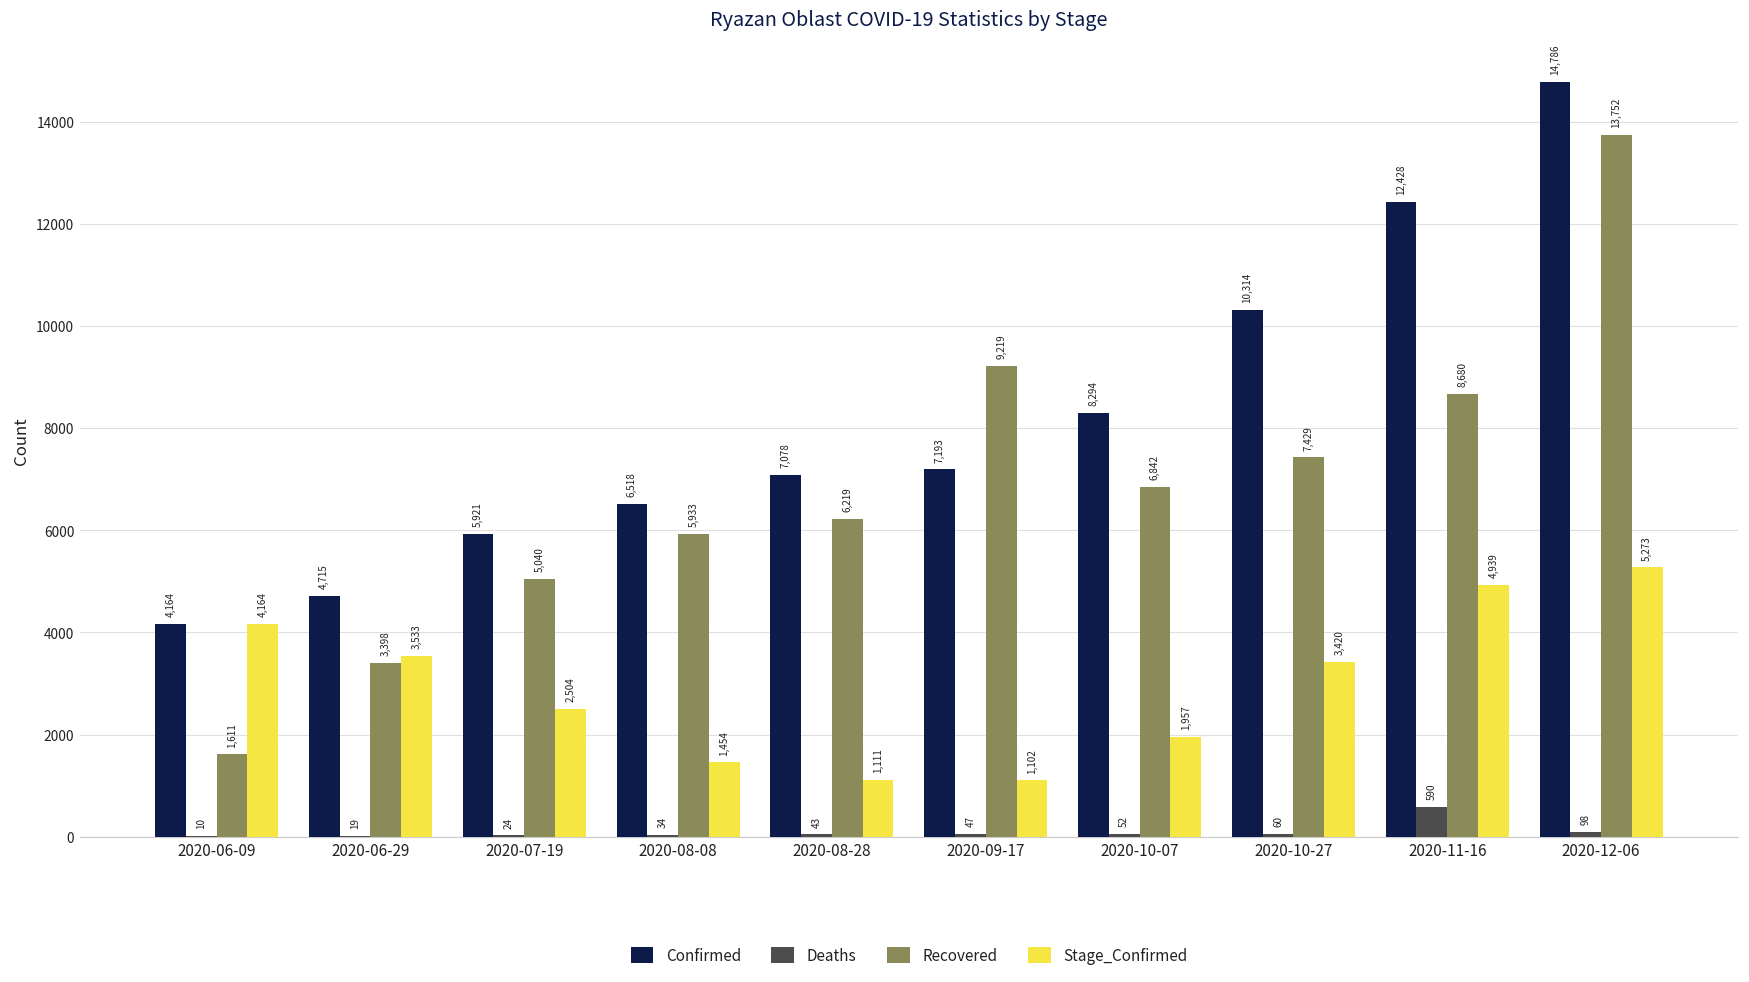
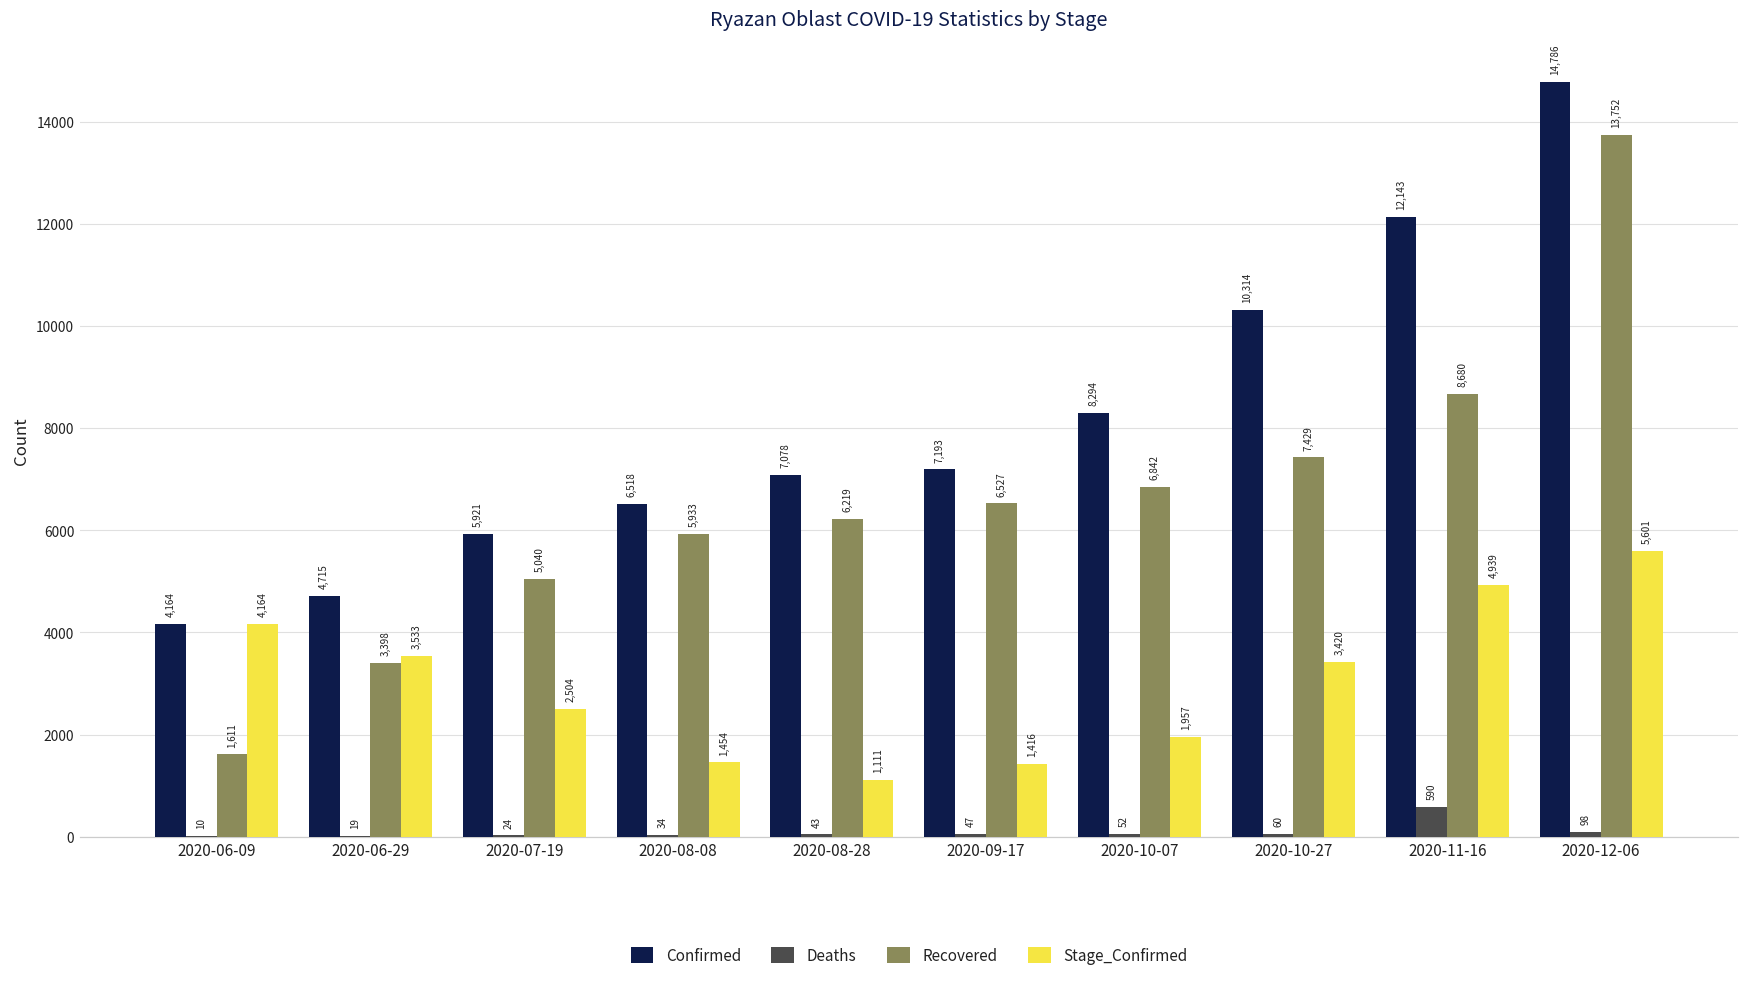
Recovered, 2020-09-17: 9,219 -> 6,527
Stage_Confirmed, 2020-09-17: 1,102 -> 1,416
Confirmed, 2020-11-16: 12,428 -> 12,143
Stage_Confirmed, 2020-12-06: 5,273 -> 5,601
